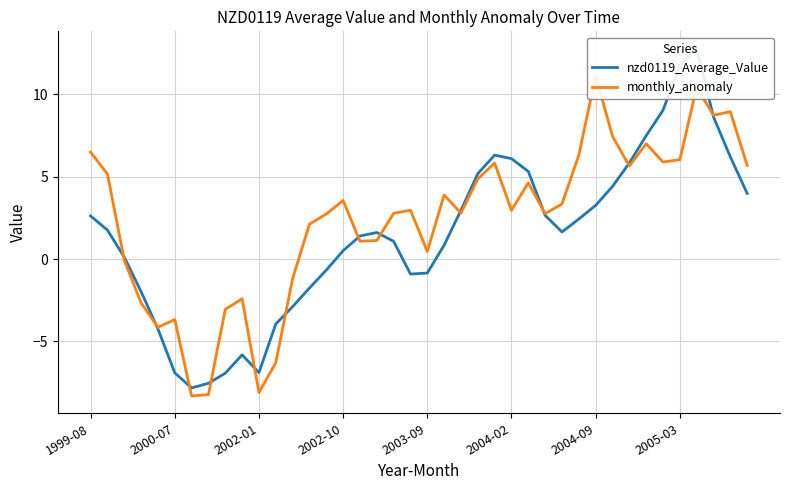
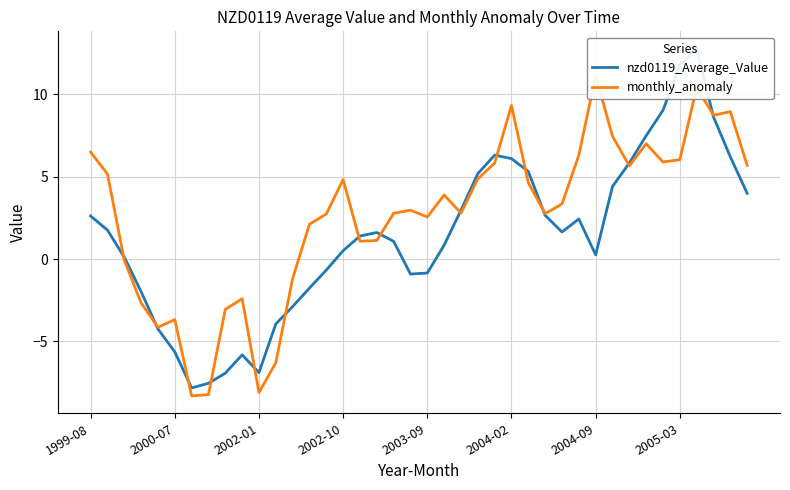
nzd0119_Average_Value, 2000-07: -6.9 -> -5.6
monthly_anomaly, 2002-10: 3.6 -> 4.8
monthly_anomaly, 2003-09: 0.5 -> 2.6
monthly_anomaly, 2004-02: 3.0 -> 9.3
nzd0119_Average_Value, 2004-09: 3.3 -> 0.3
